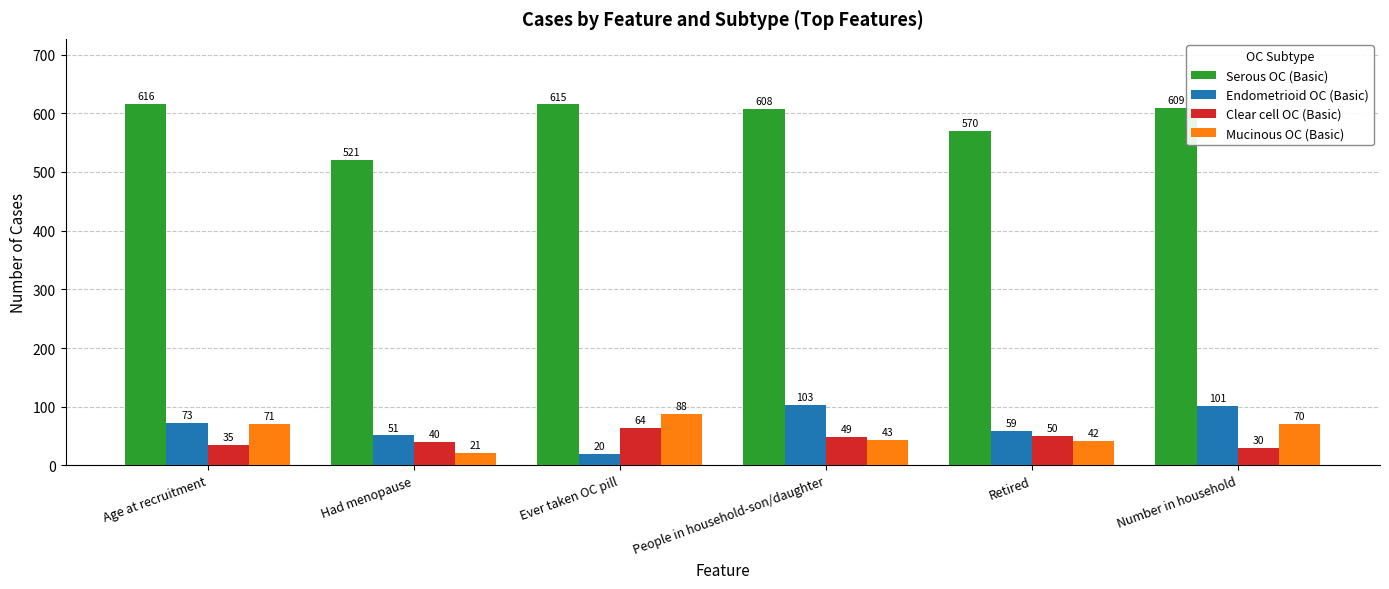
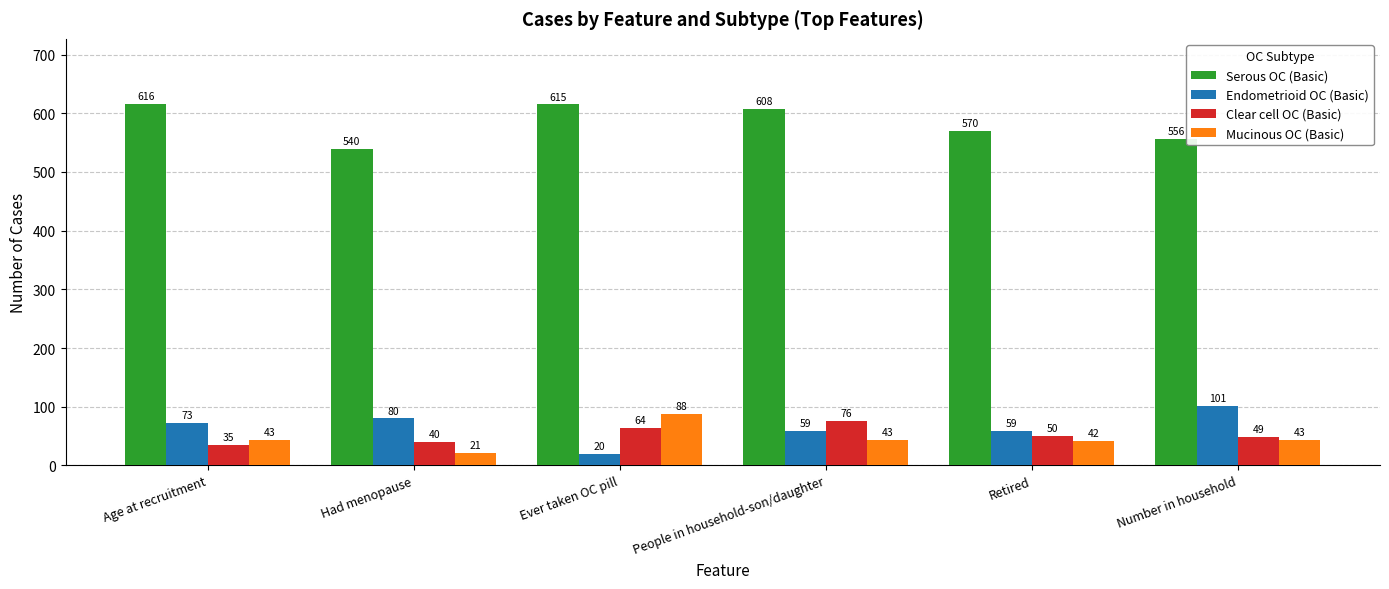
Mucinous OC (Basic), Age at recruitment: 71 -> 43
Serous OC (Basic), Had menopause: 521 -> 540
Endometrioid OC (Basic), Had menopause: 51 -> 80
Endometrioid OC (Basic), People in household-son/daughter: 103 -> 59
Clear cell OC (Basic), People in household-son/daughter: 49 -> 76
Serous OC (Basic), Number in household: 609 -> 556
Clear cell OC (Basic), Number in household: 30 -> 49
Mucinous OC (Basic), Number in household: 70 -> 43
